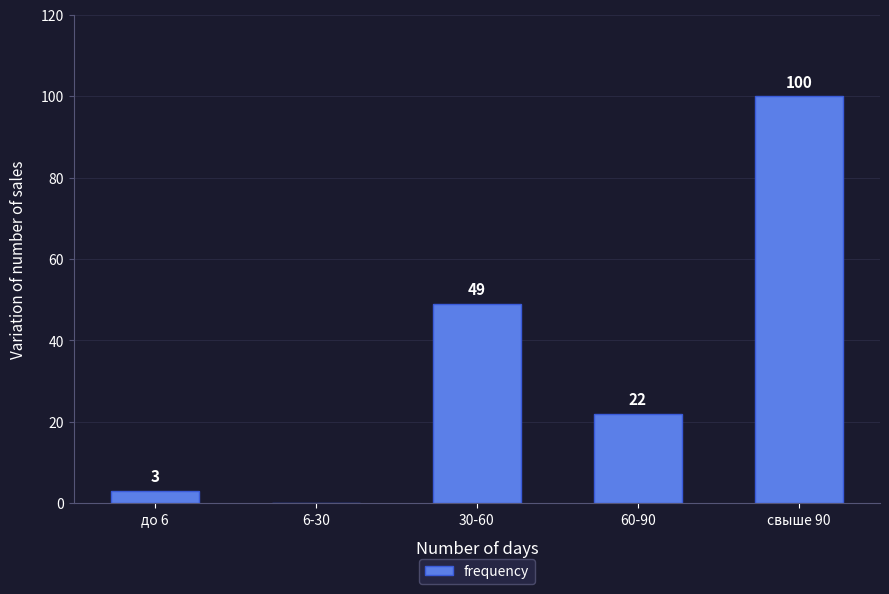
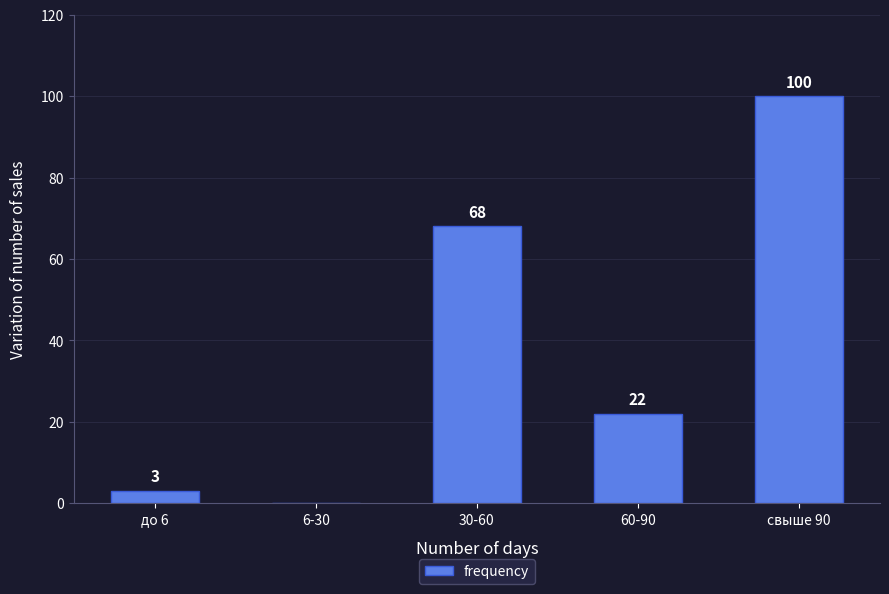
30-60: 49 -> 68
